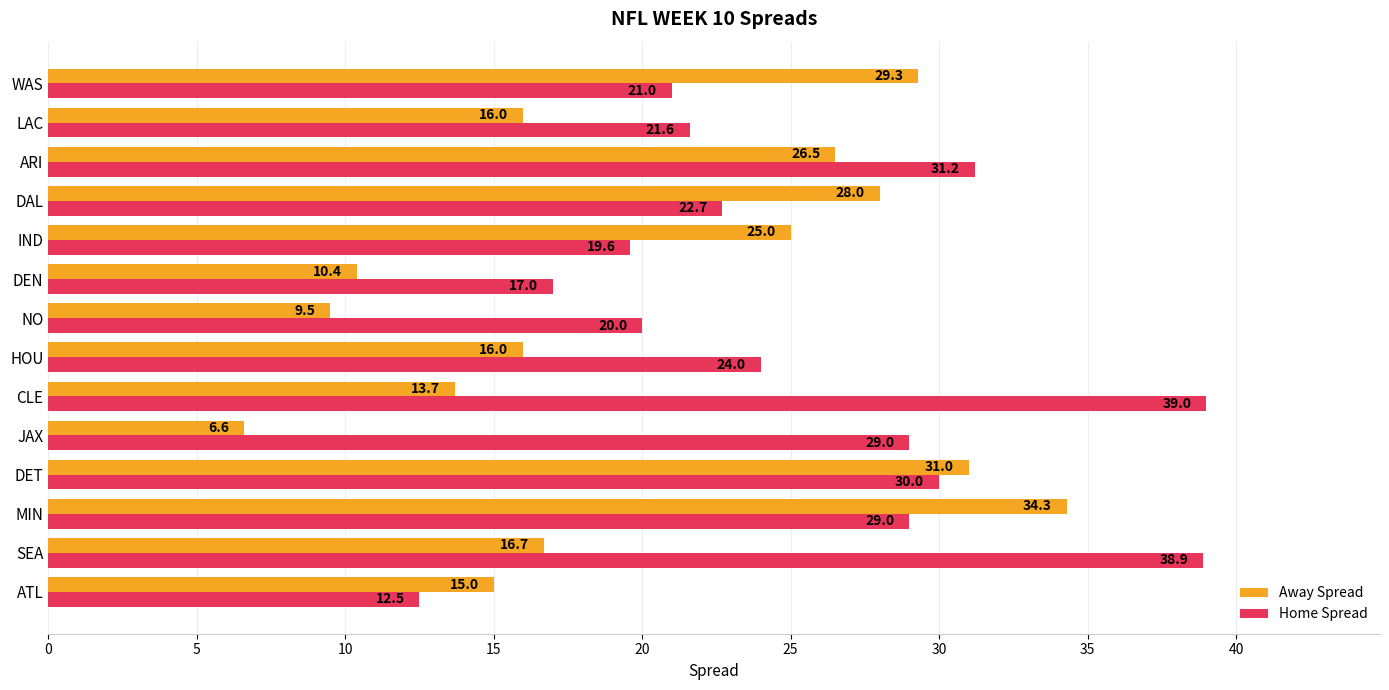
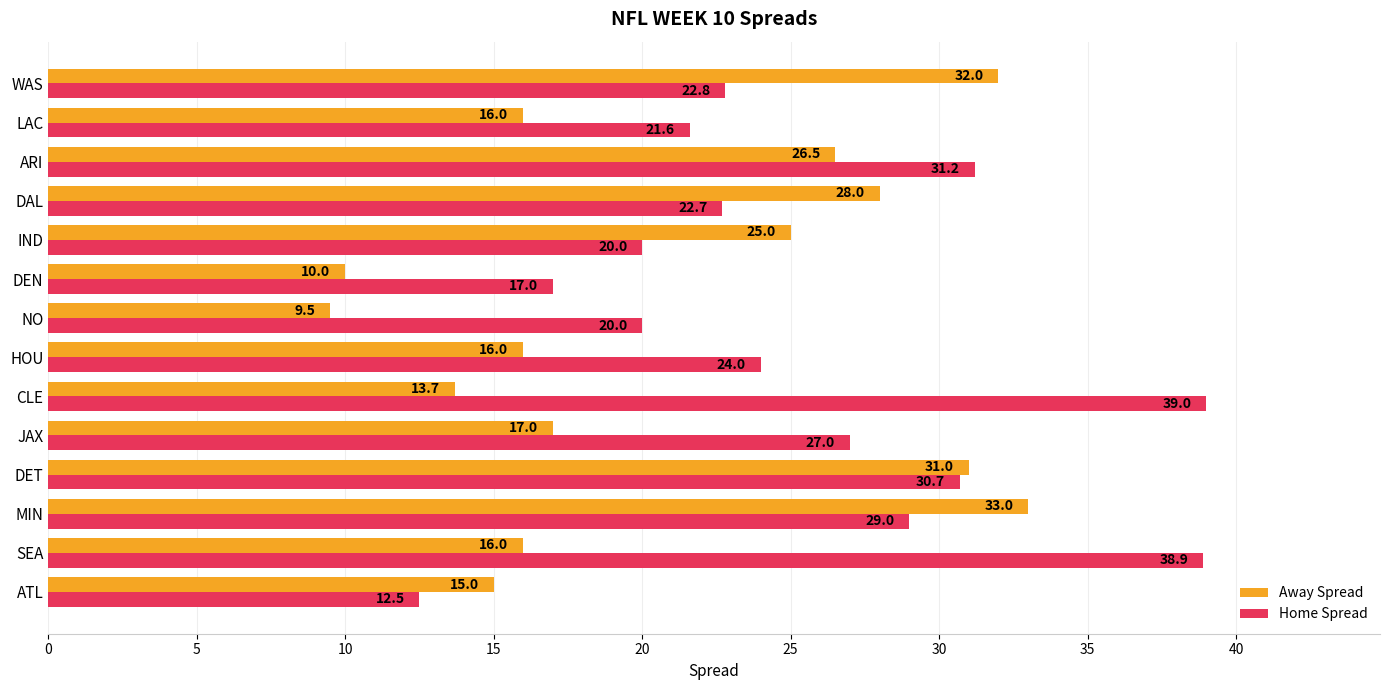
Away Spread, WAS: 29.3 -> 32.0
Home Spread, WAS: 21.0 -> 22.8
Home Spread, IND: 19.6 -> 20.0
Away Spread, DEN: 10.4 -> 10.0
Away Spread, JAX: 6.6 -> 17.0
Home Spread, JAX: 29.0 -> 27.0
Home Spread, DET: 30.0 -> 30.7
Away Spread, MIN: 34.3 -> 33.0
Away Spread, SEA: 16.7 -> 16.0
